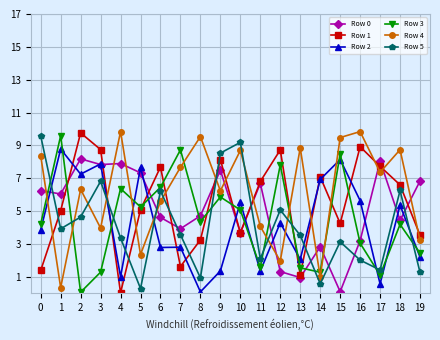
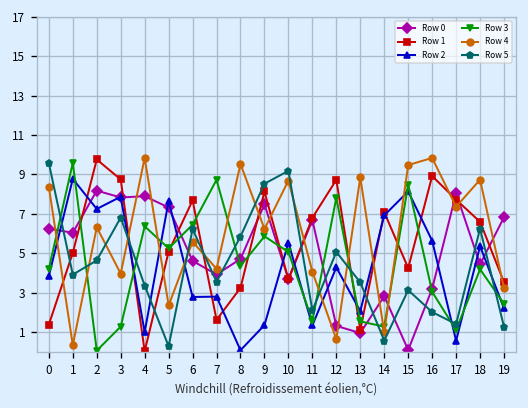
Row 4, 7: 7.7 -> 4.2
Row 5, 8: 0.9 -> 5.9
Row 4, 12: 2.0 -> 0.6
